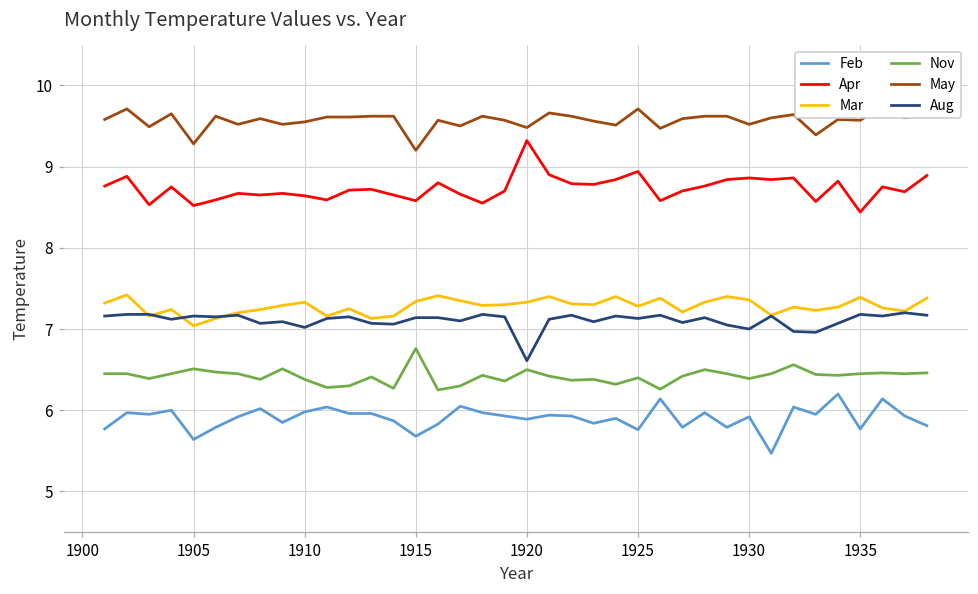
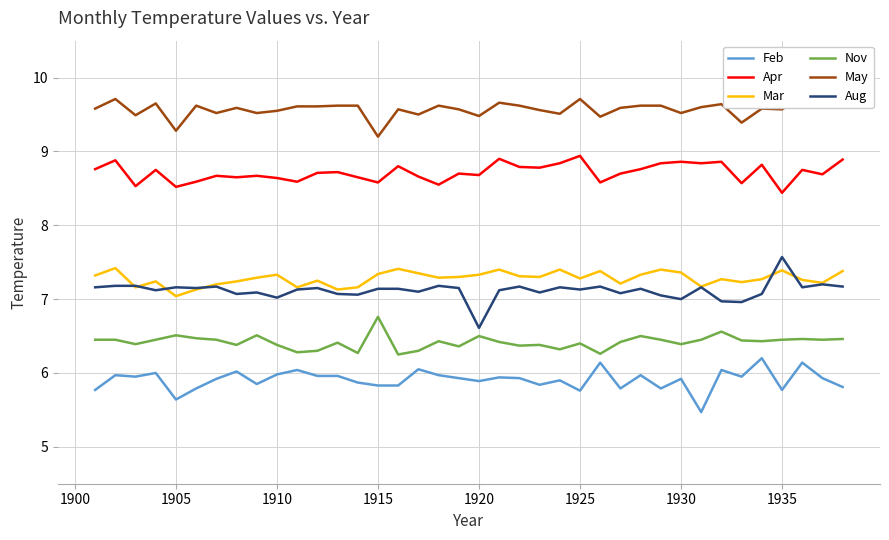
Feb, 1915: 5.7 -> 5.8
Apr, 1920: 9.3 -> 8.7
Aug, 1935: 7.2 -> 7.6
